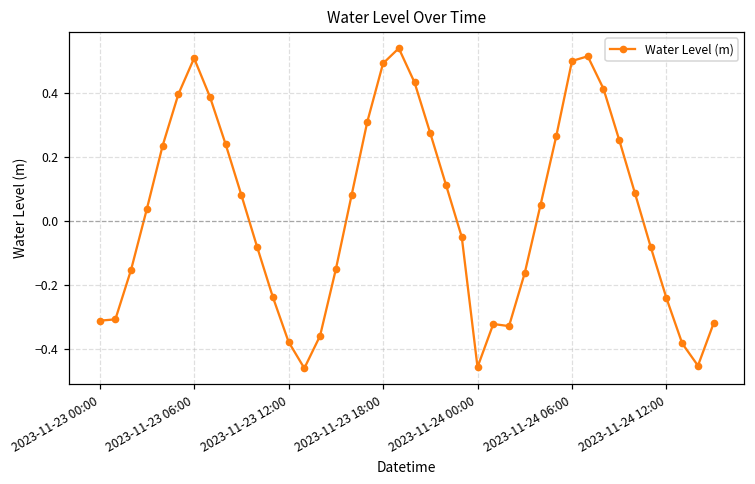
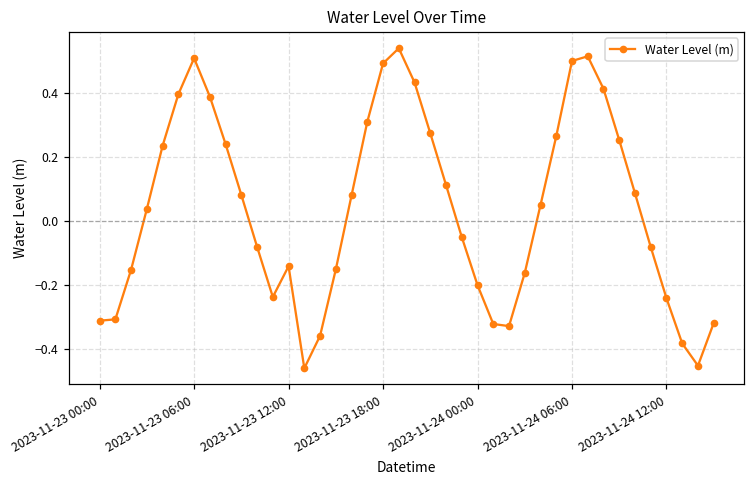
2023-11-23 12:00: -0.38 -> -0.14
2023-11-24 00:00: -0.46 -> -0.20
